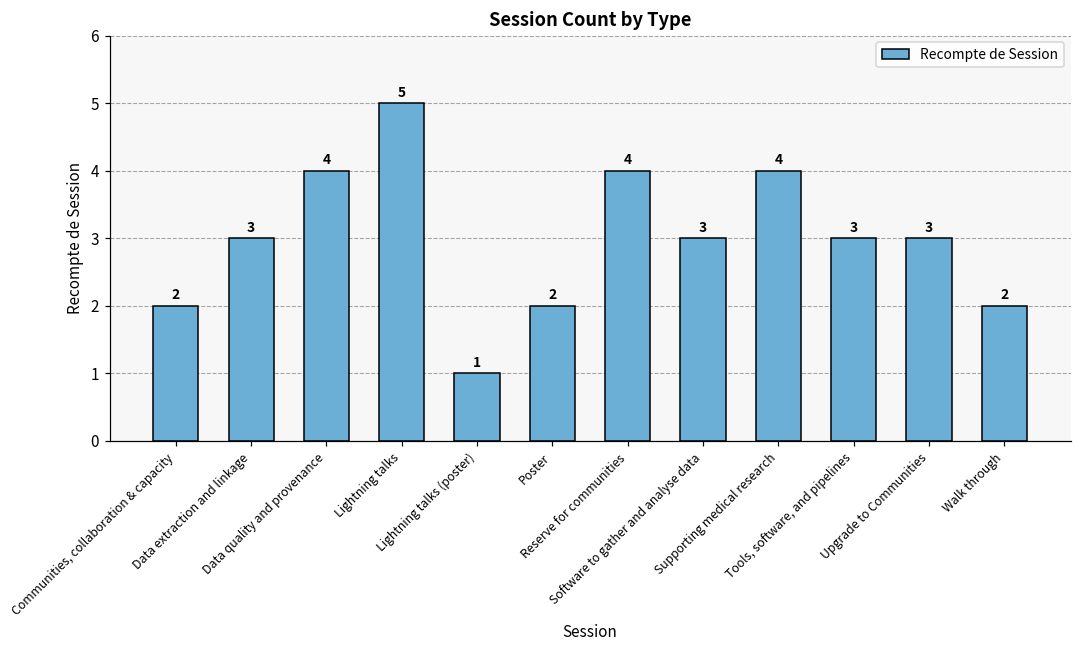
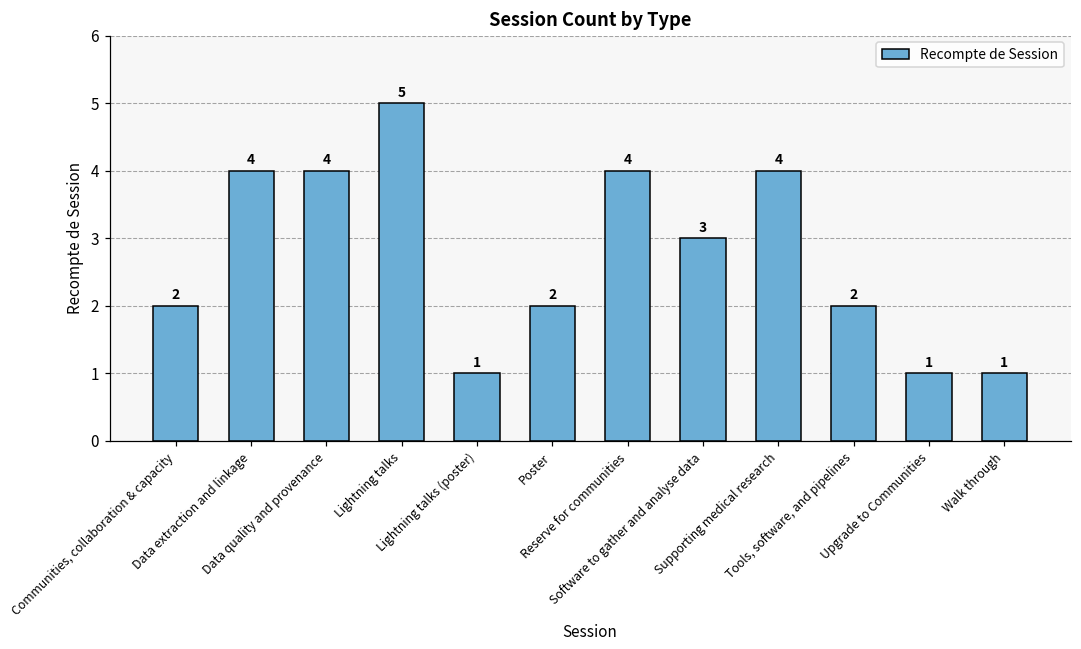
Data extraction and linkage: 3 -> 4
Tools, software, and pipelines: 3 -> 2
Upgrade to Communities: 3 -> 1
Walk through: 2 -> 1
